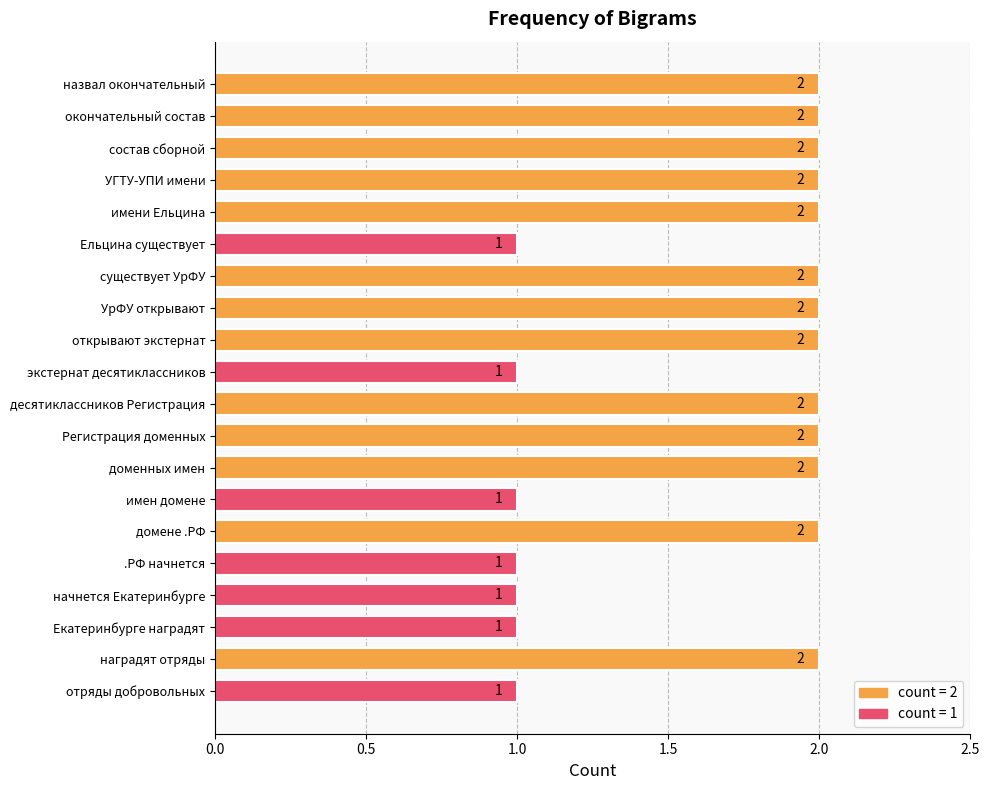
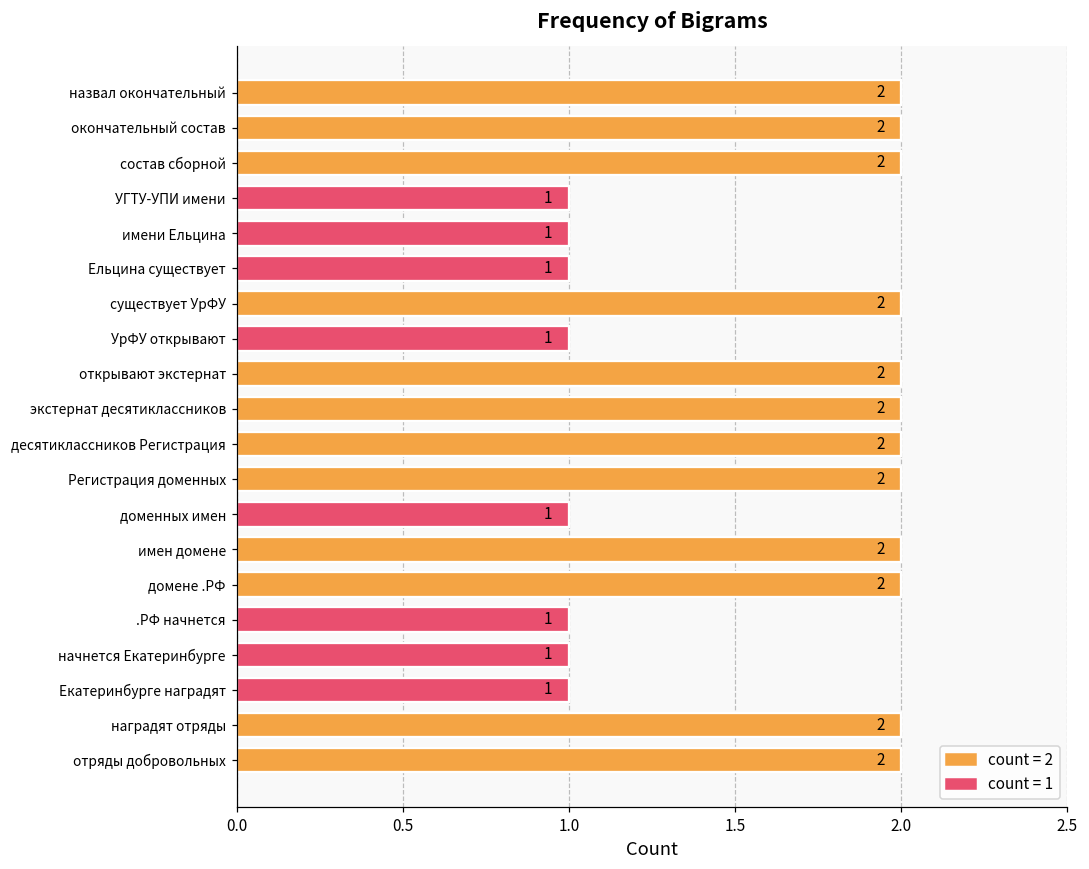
УГТУ-УПИ имени: 2 -> 1
имени Ельцина: 2 -> 1
УрФУ открывают: 2 -> 1
экстернат десятиклассников: 1 -> 2
доменных имен: 2 -> 1
имен домене: 1 -> 2
отряды добровольных: 1 -> 2
